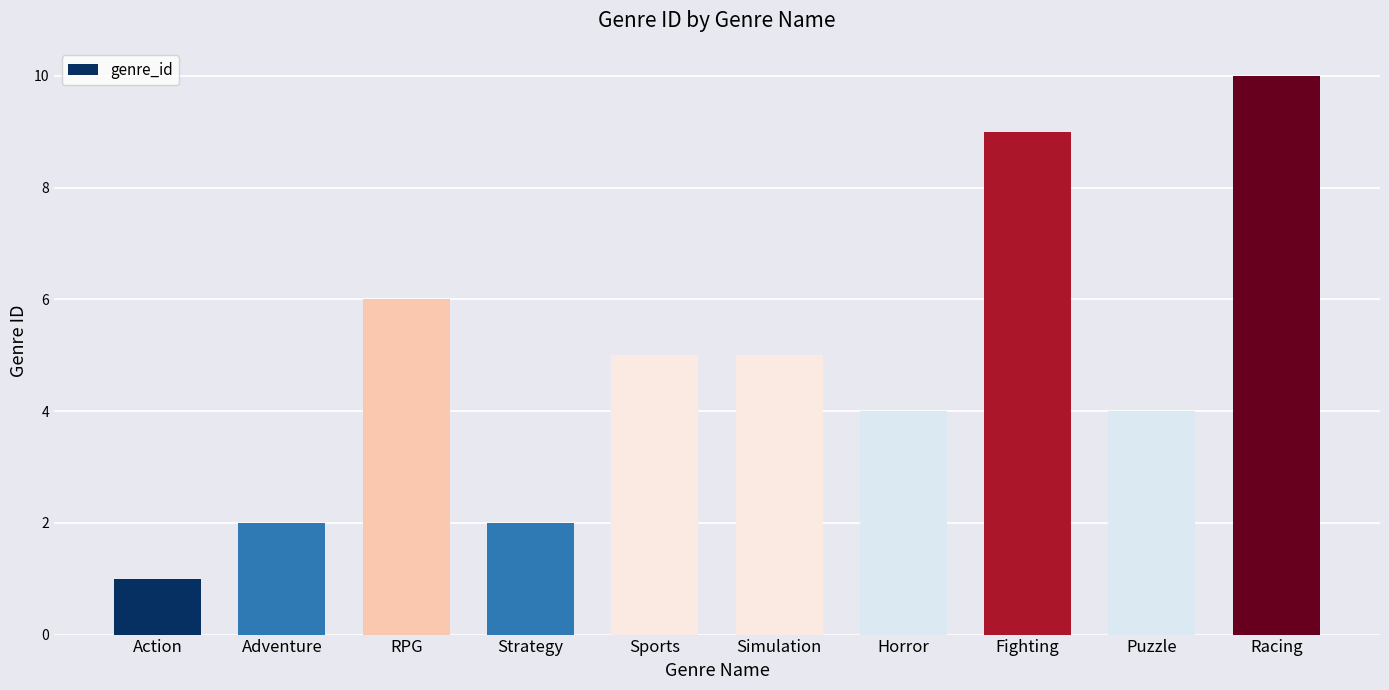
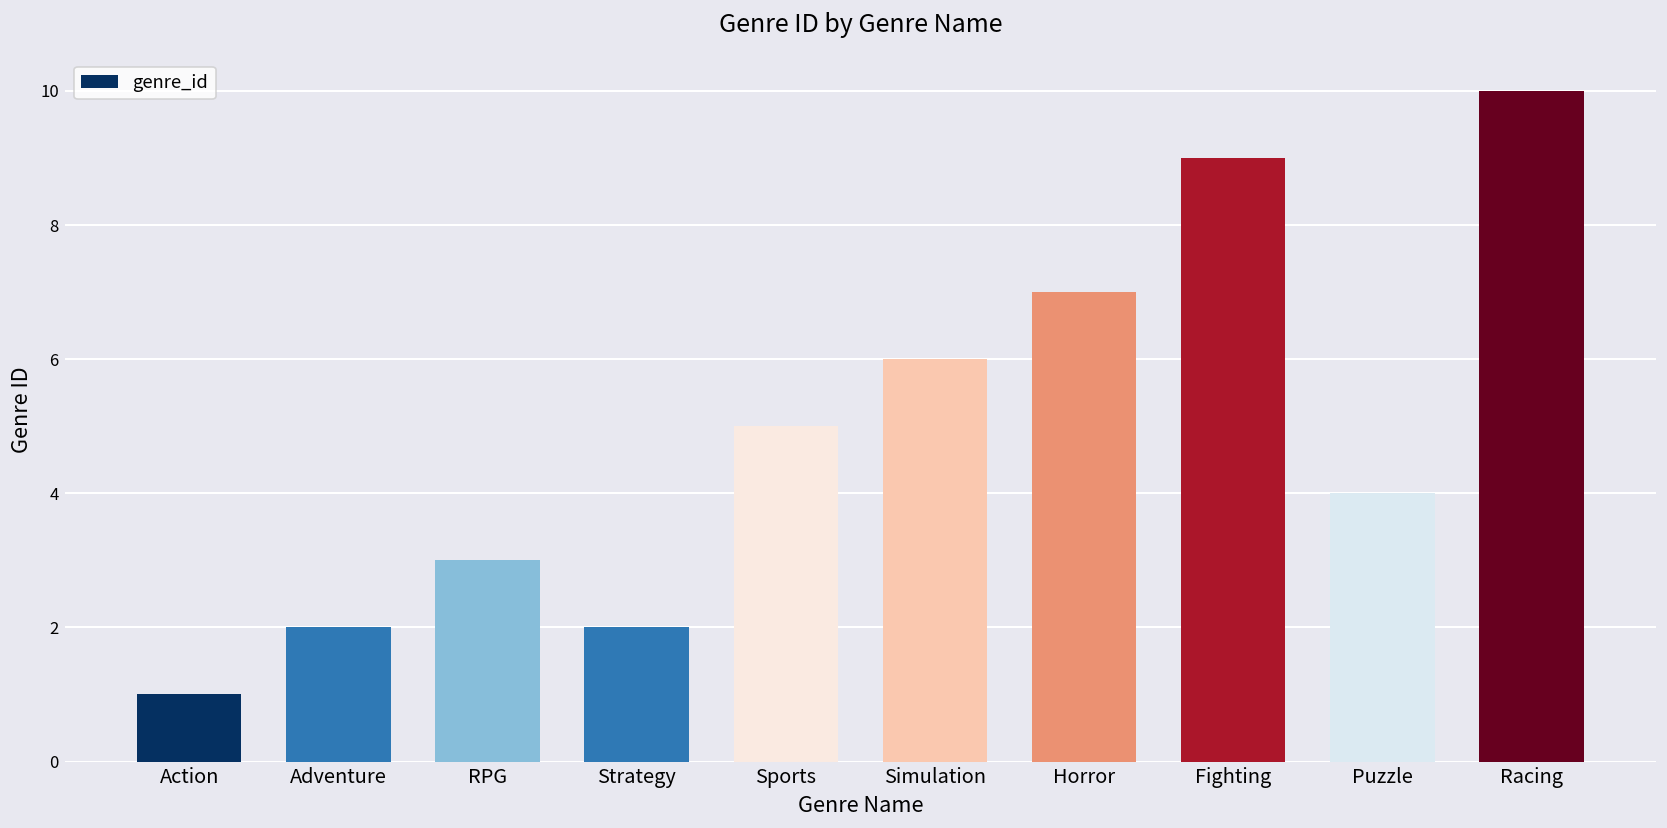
RPG: 6 -> 3
Simulation: 5 -> 6
Horror: 4 -> 7
